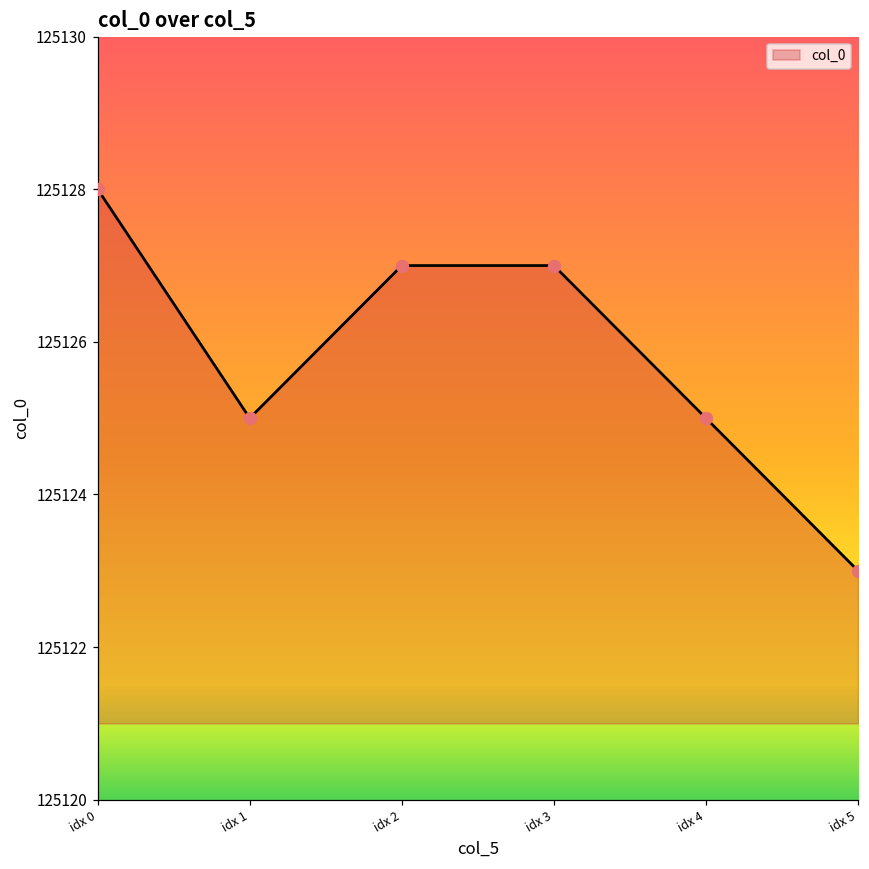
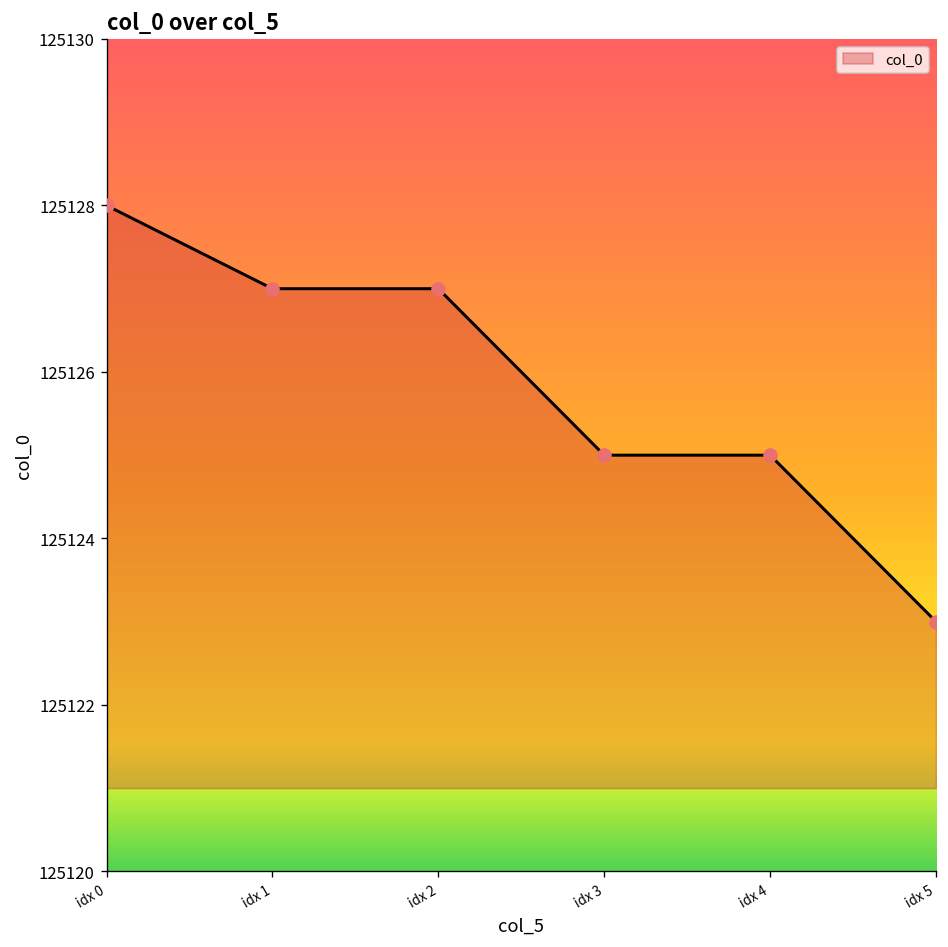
idx 1: 125125 -> 125127
idx 3: 125127 -> 125125
